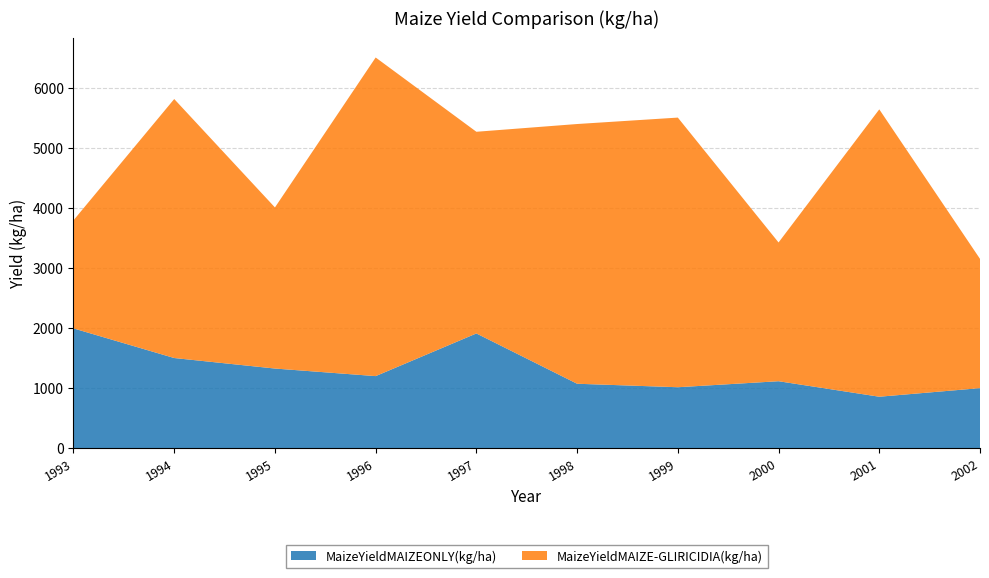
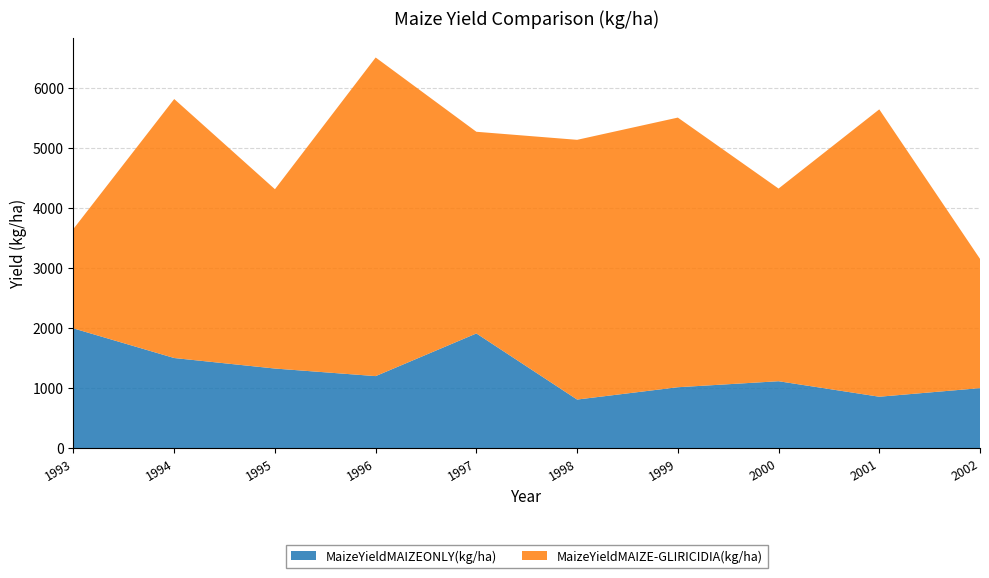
MaizeYieldMAIZE-GLIRICIDIA(kg/ha), 1993: 1800 -> 1700
MaizeYieldMAIZE-GLIRICIDIA(kg/ha), 1995: 2700 -> 3000
MaizeYieldMAIZEONLY(kg/ha), 1998: 1100 -> 800
MaizeYieldMAIZE-GLIRICIDIA(kg/ha), 2000: 2300 -> 3200
